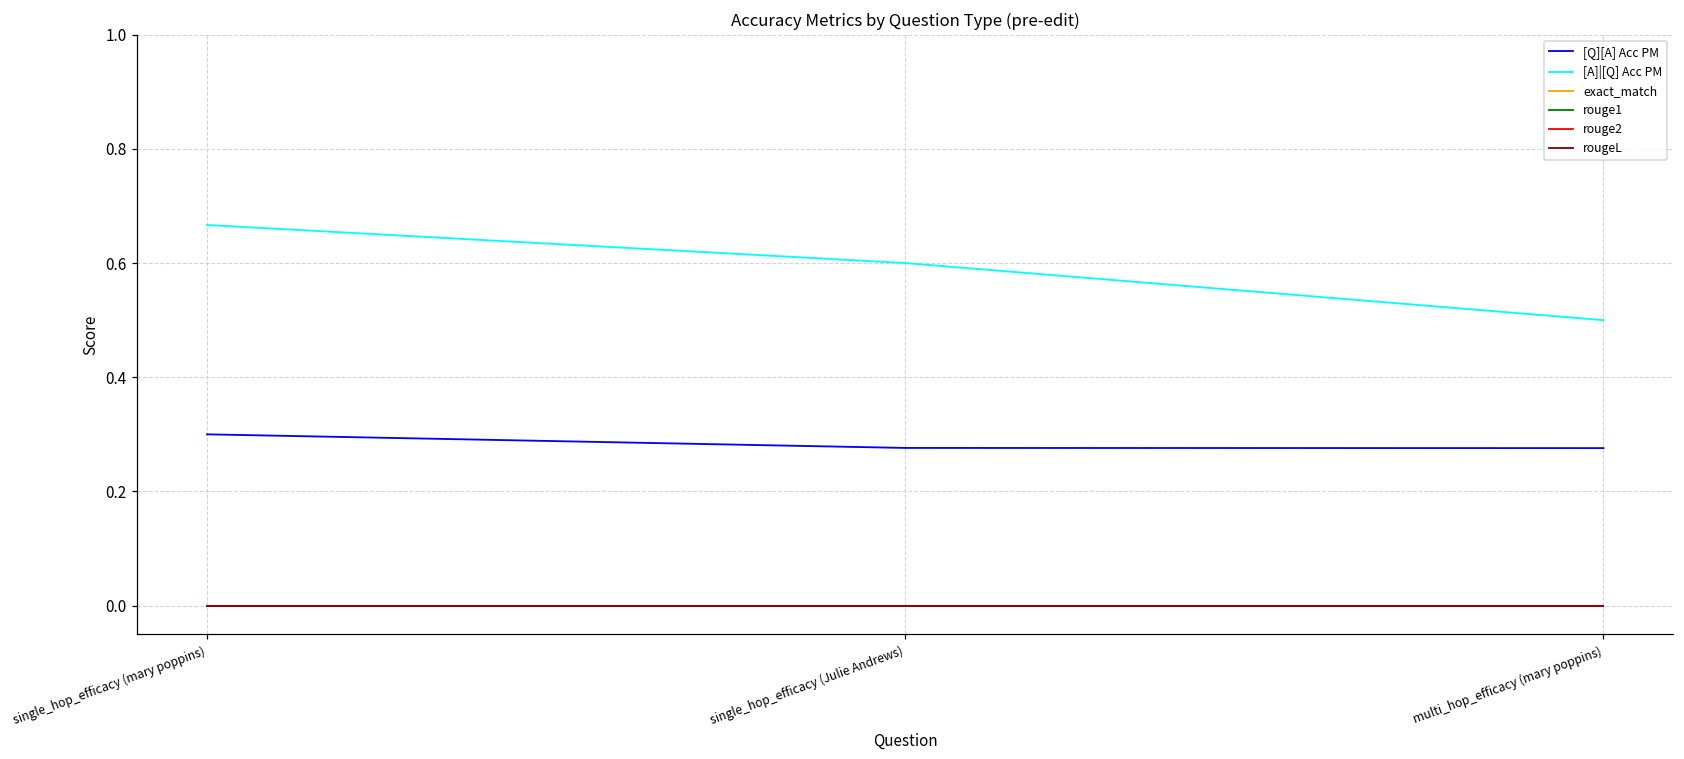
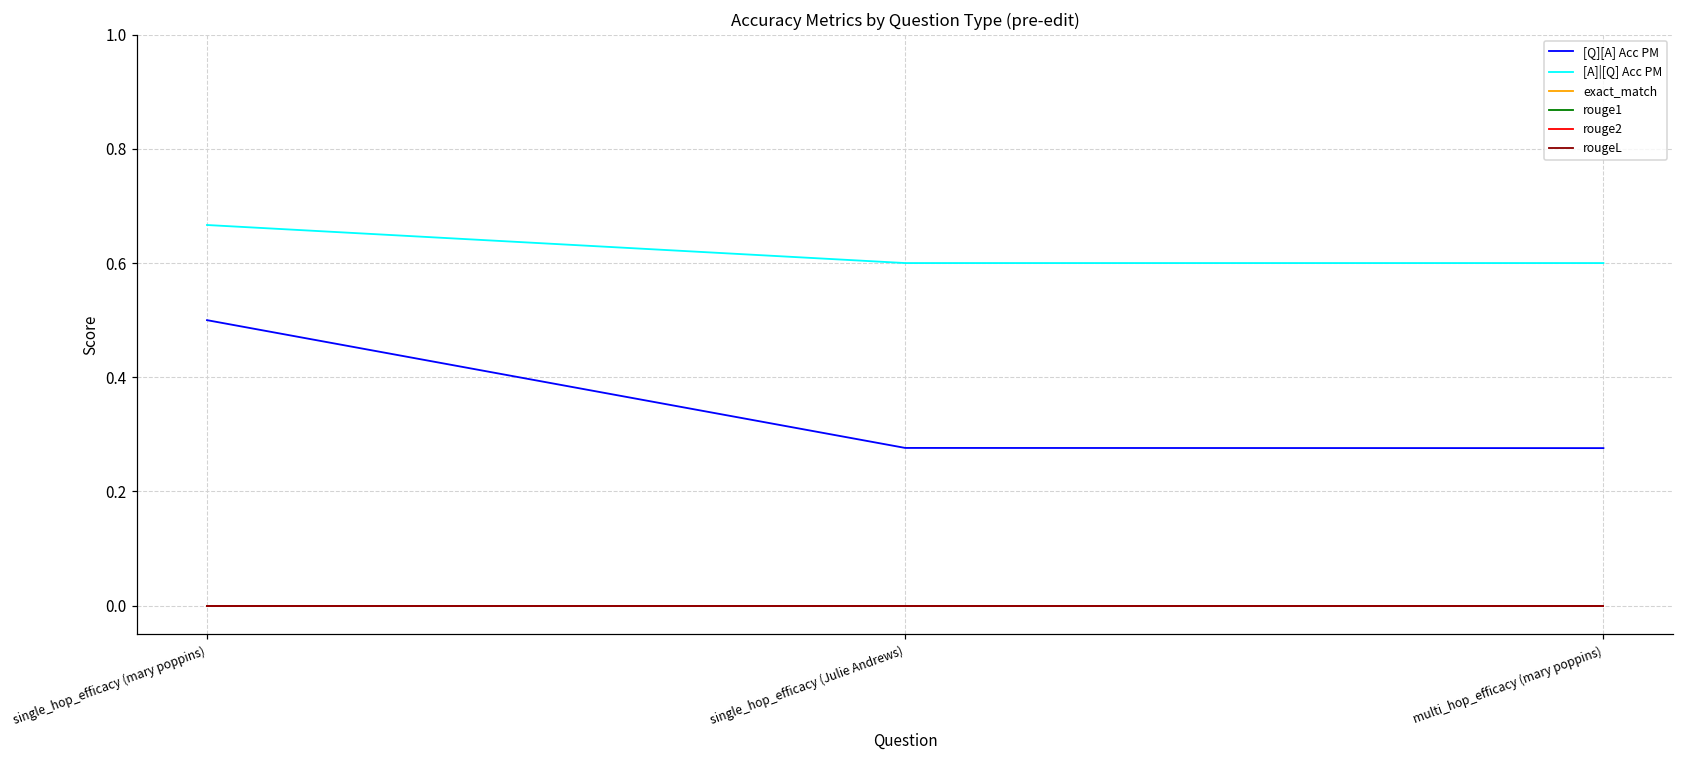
[Q][A] Acc PM, single_hop_efficacy (mary poppins): 0.3 -> 0.5
[A]|[Q] Acc PM, multi_hop_efficacy (mary poppins): 0.5 -> 0.6
